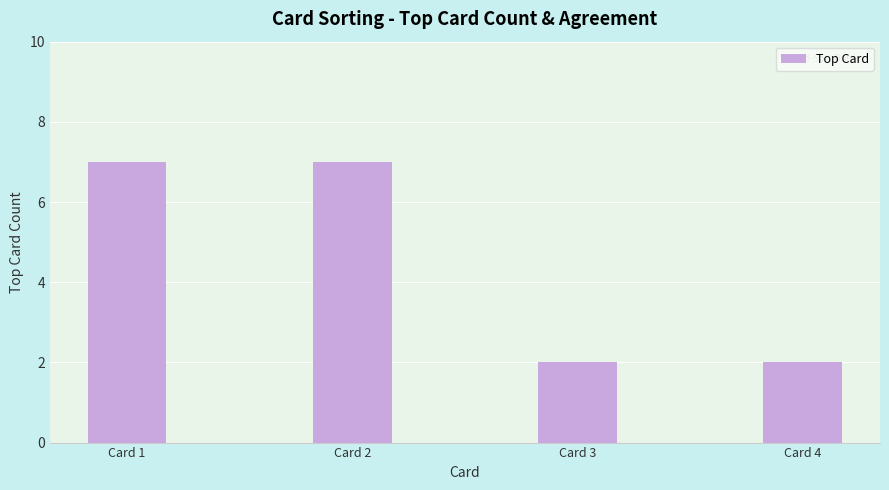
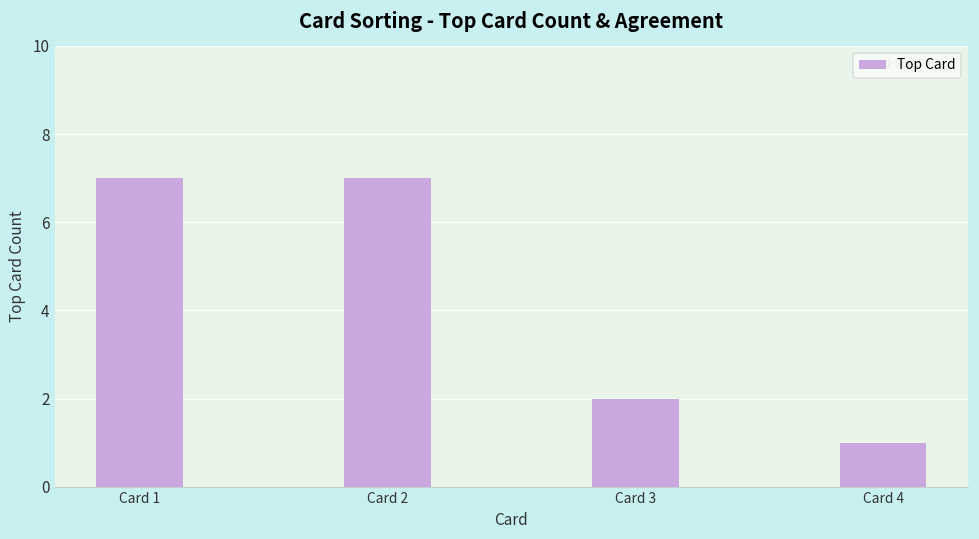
Card 4: 2 -> 1
